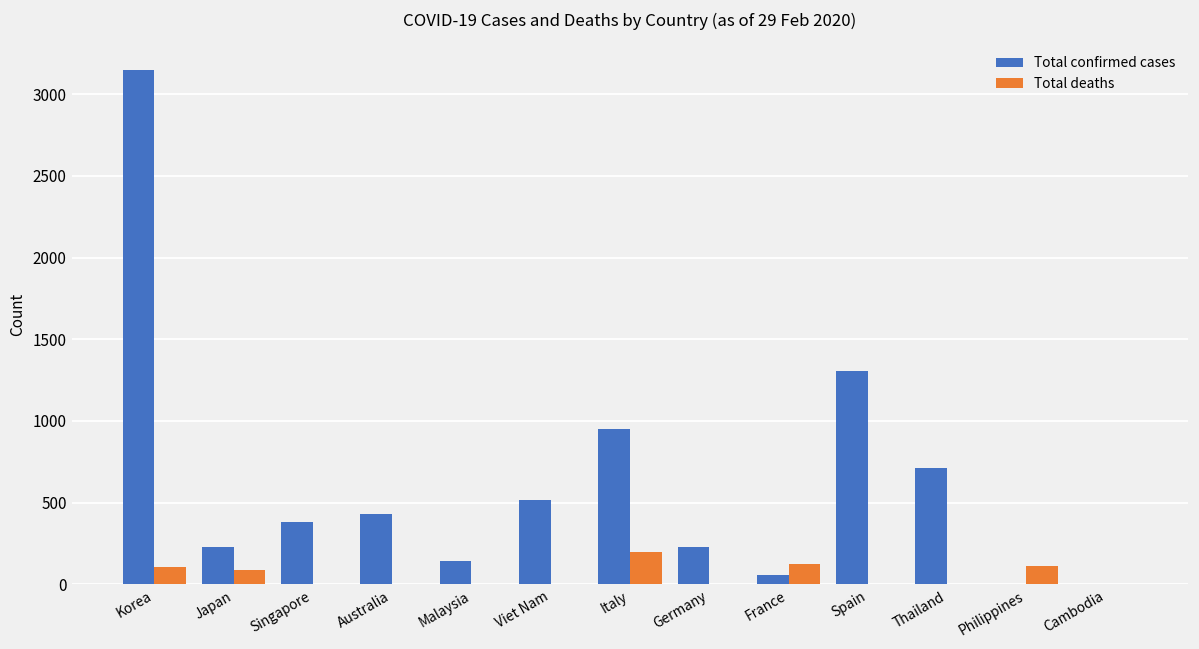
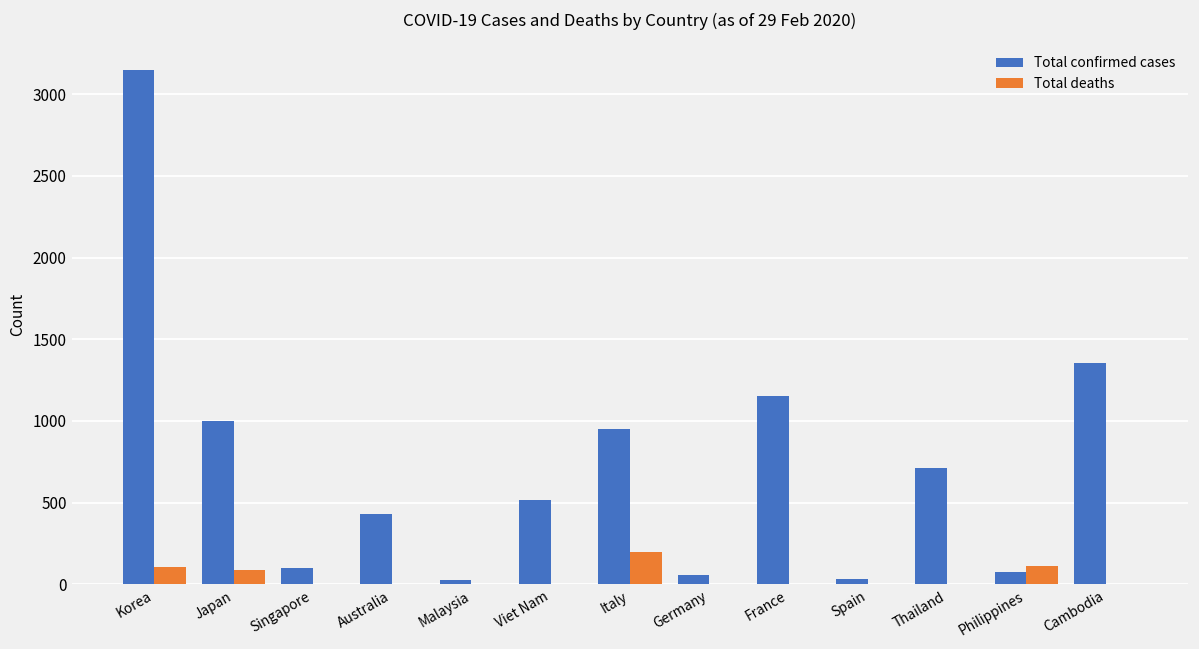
Total confirmed cases, Japan: 230 -> 1000
Total confirmed cases, Singapore: 380 -> 100
Total confirmed cases, Malaysia: 140 -> 20
Total confirmed cases, Germany: 230 -> 60
Total confirmed cases, France: 60 -> 1150
Total deaths, France: 130 -> 0
Total confirmed cases, Spain: 1300 -> 30
Total confirmed cases, Philippines: 0 -> 70
Total confirmed cases, Cambodia: 0 -> 1360
